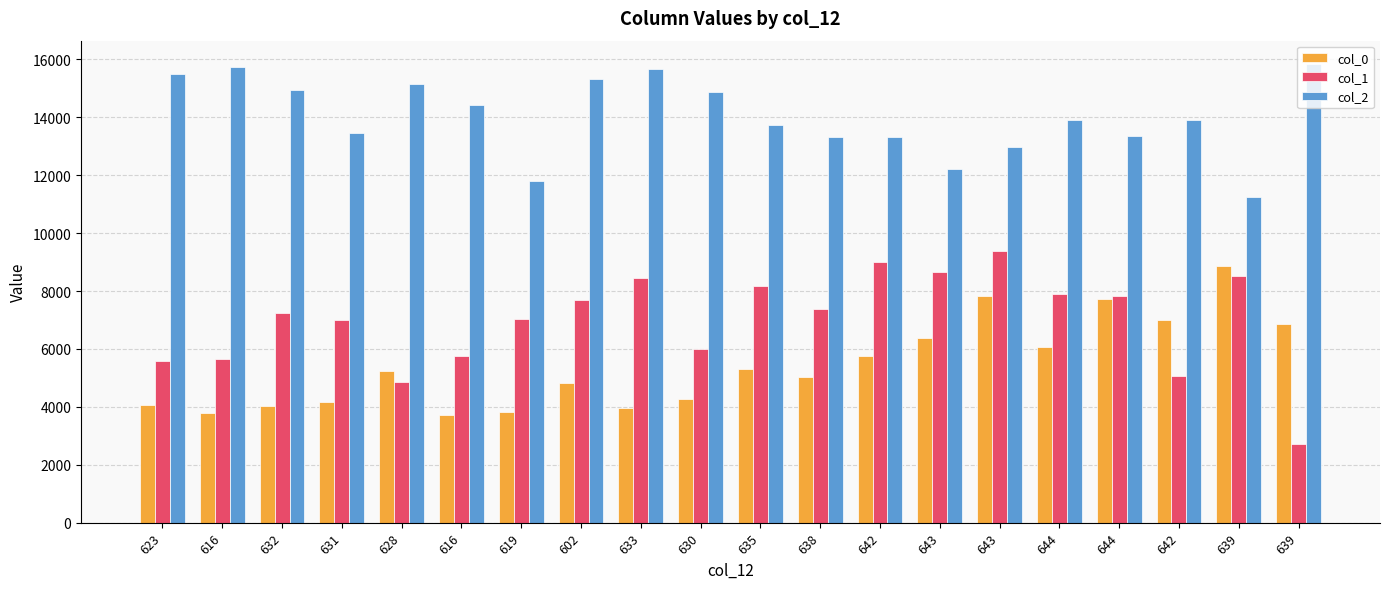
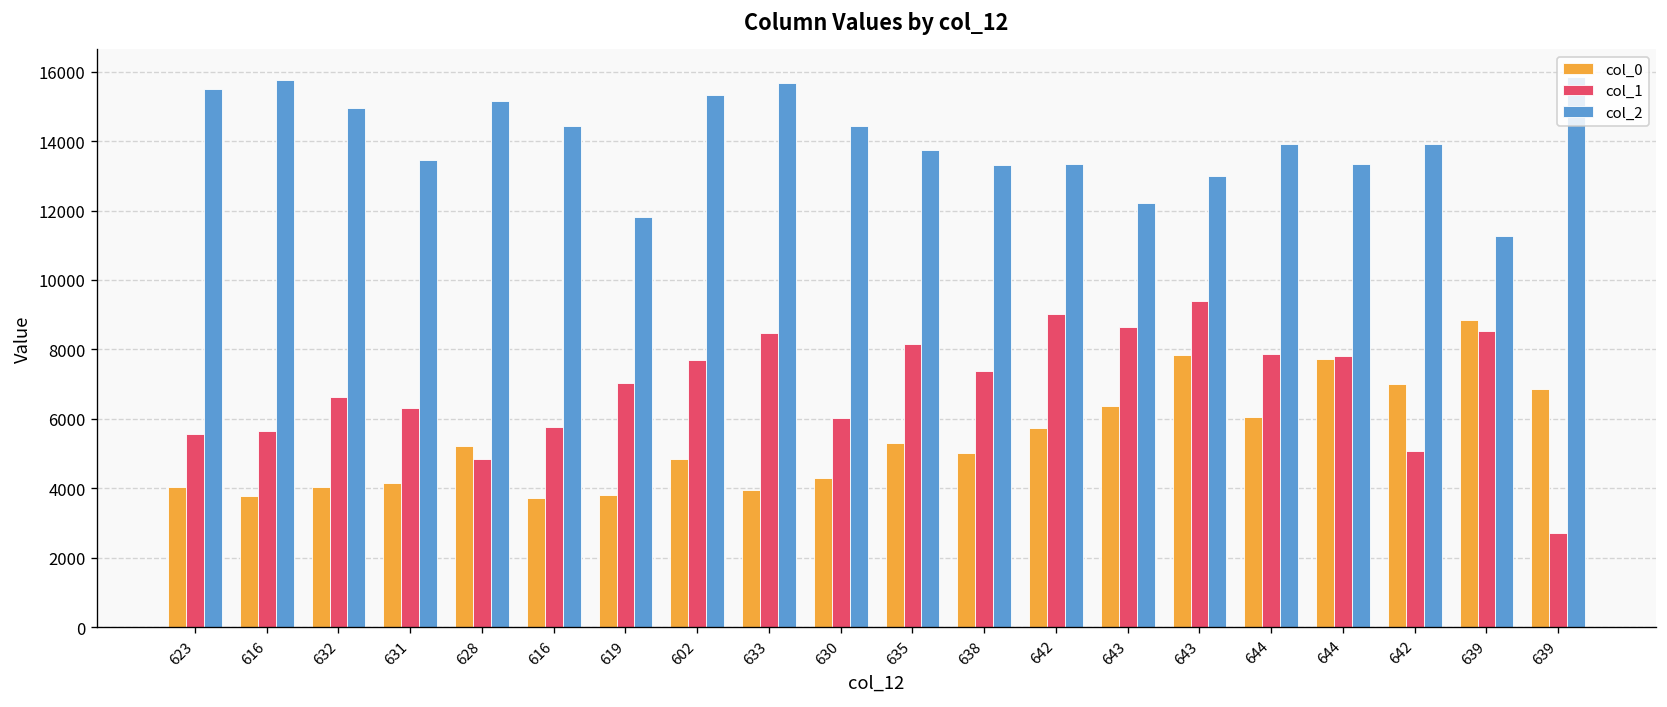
col_1, 632: 7300 -> 6600
col_1, 631: 7000 -> 6300
col_2, 630: 14900 -> 14400
